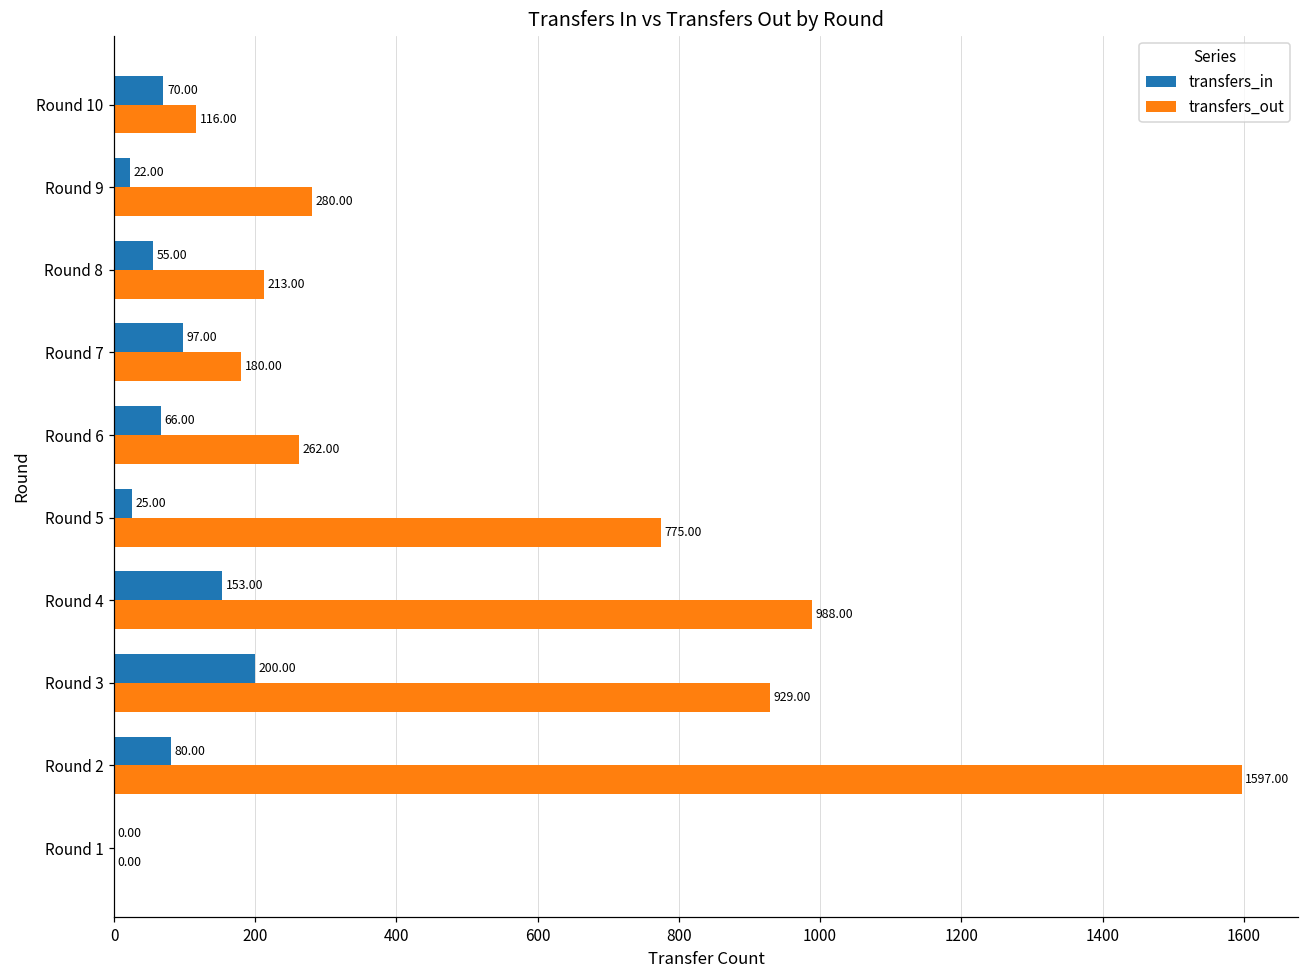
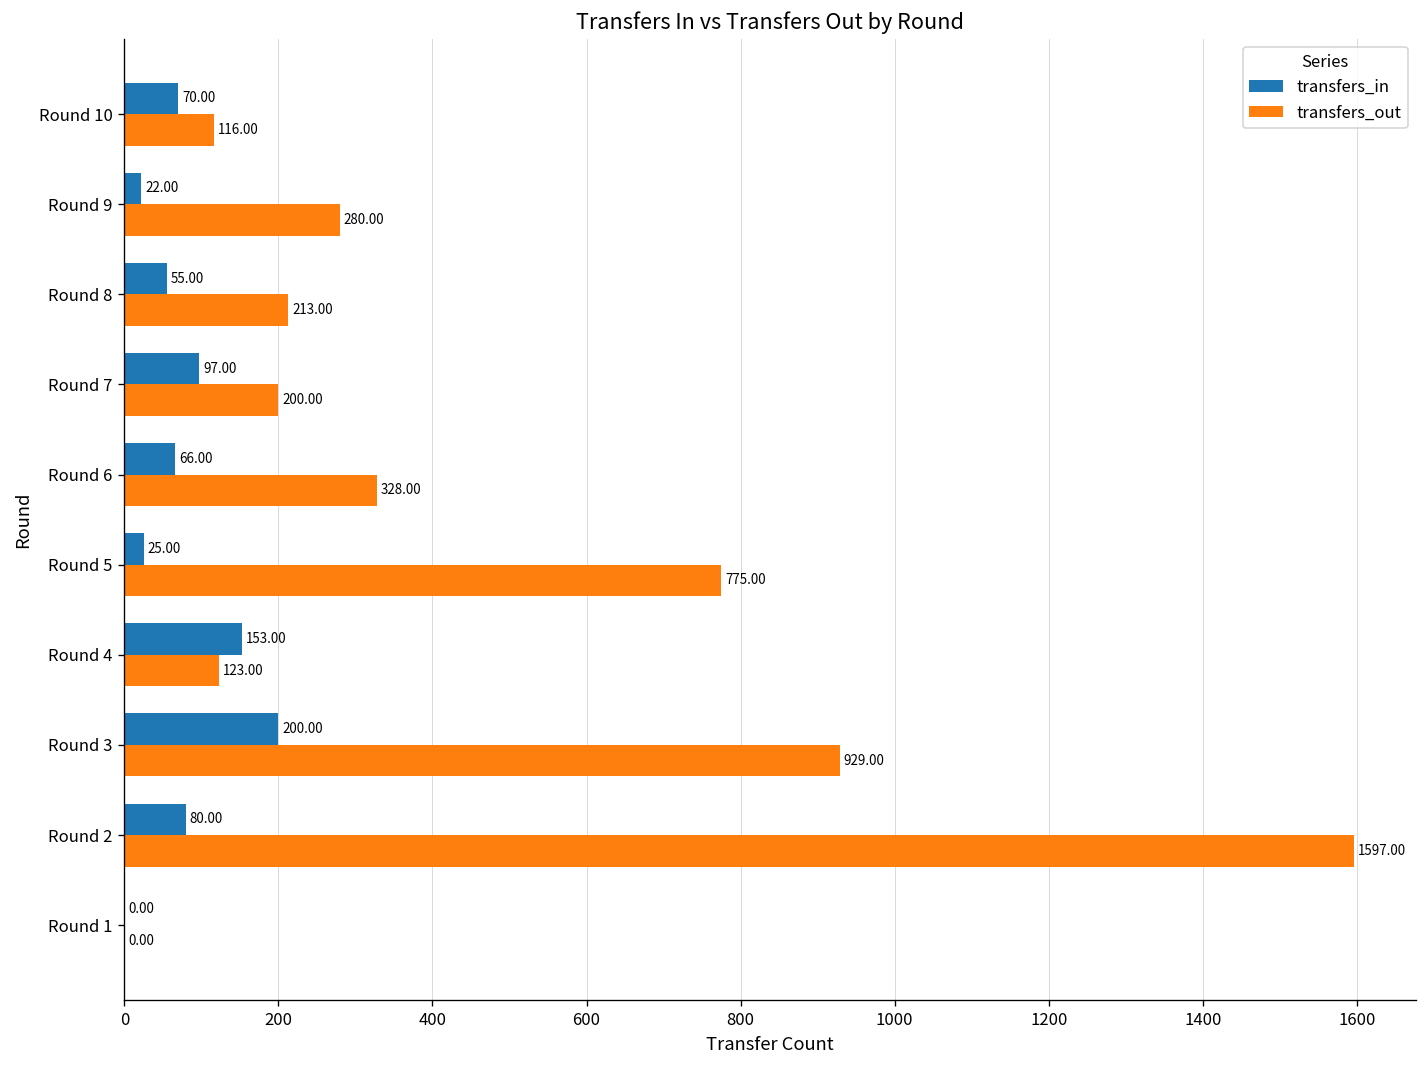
transfers_out, Round 7: 180.00 -> 200.00
transfers_out, Round 6: 262.00 -> 328.00
transfers_out, Round 4: 988.00 -> 123.00
